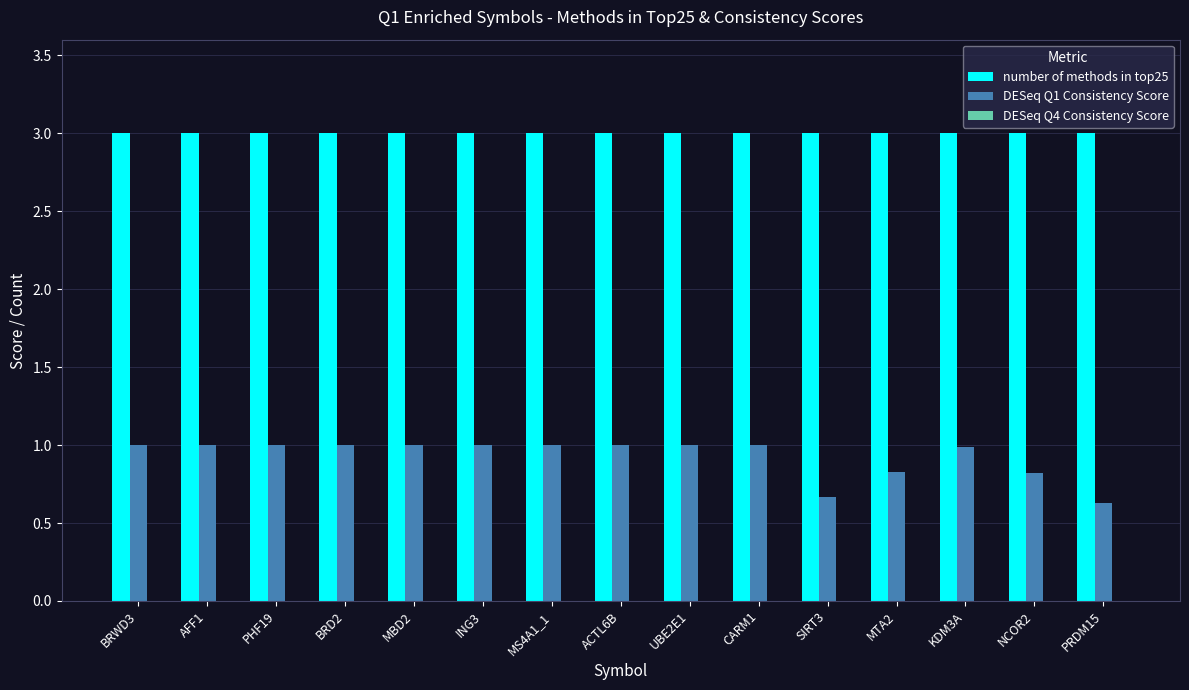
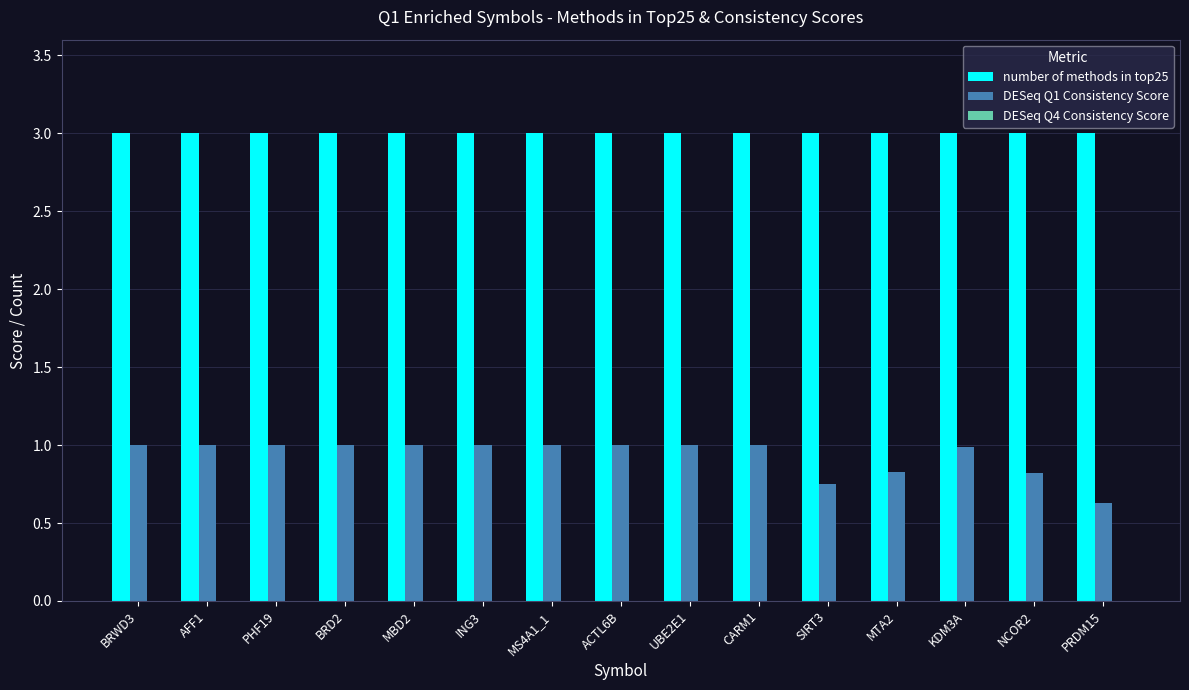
DESeq Q1 Consistency Score, SIRT3: 0.67 -> 0.75
